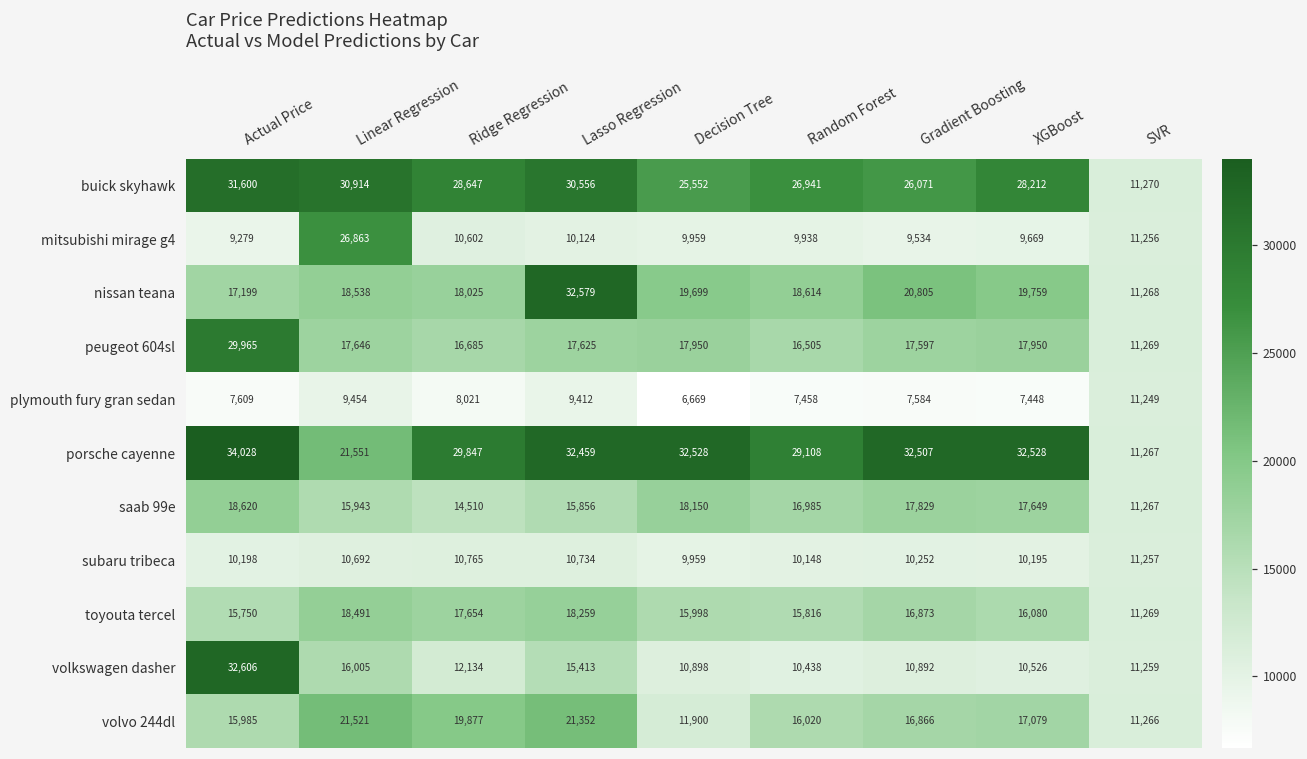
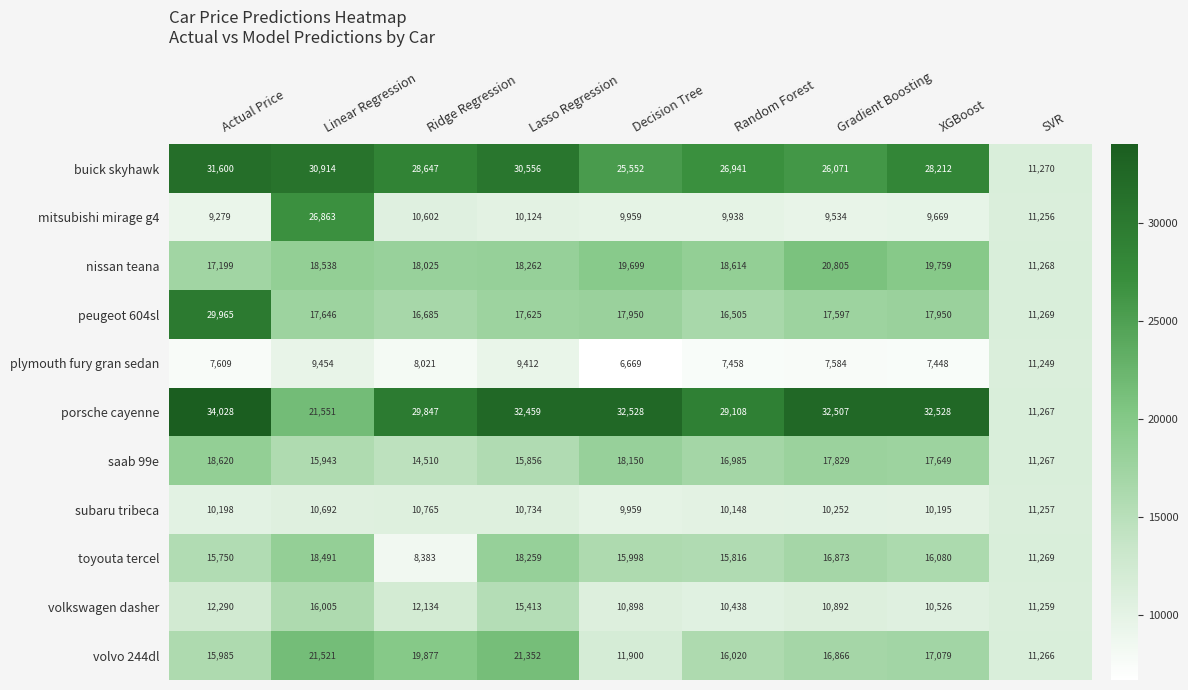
nissan teana, Lasso Regression: 32,579 -> 18,262
toyouta tercel, Ridge Regression: 17,654 -> 8,383
volkswagen dasher, Actual Price: 32,606 -> 12,290
